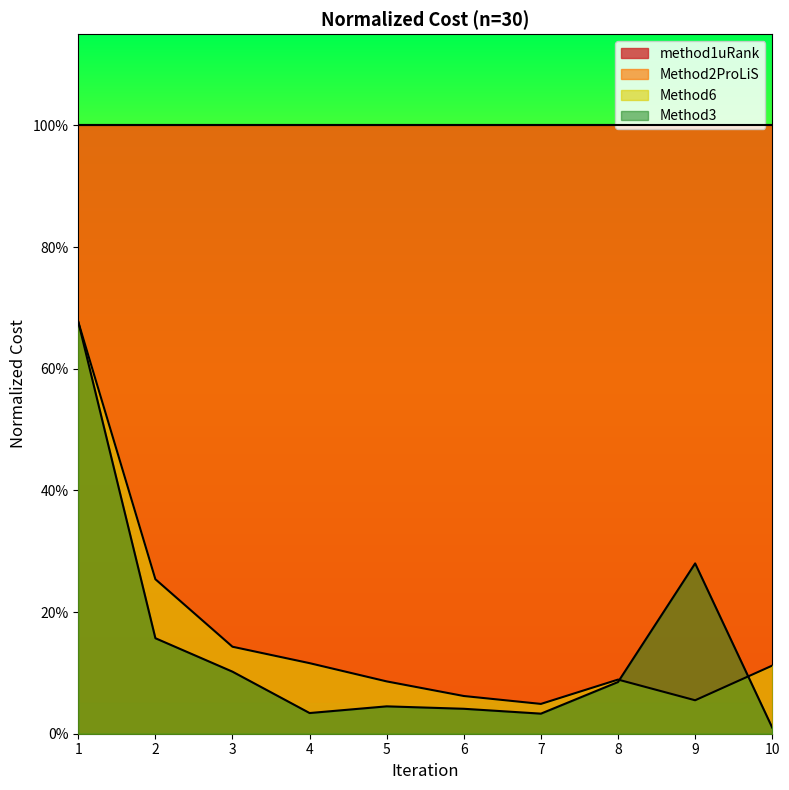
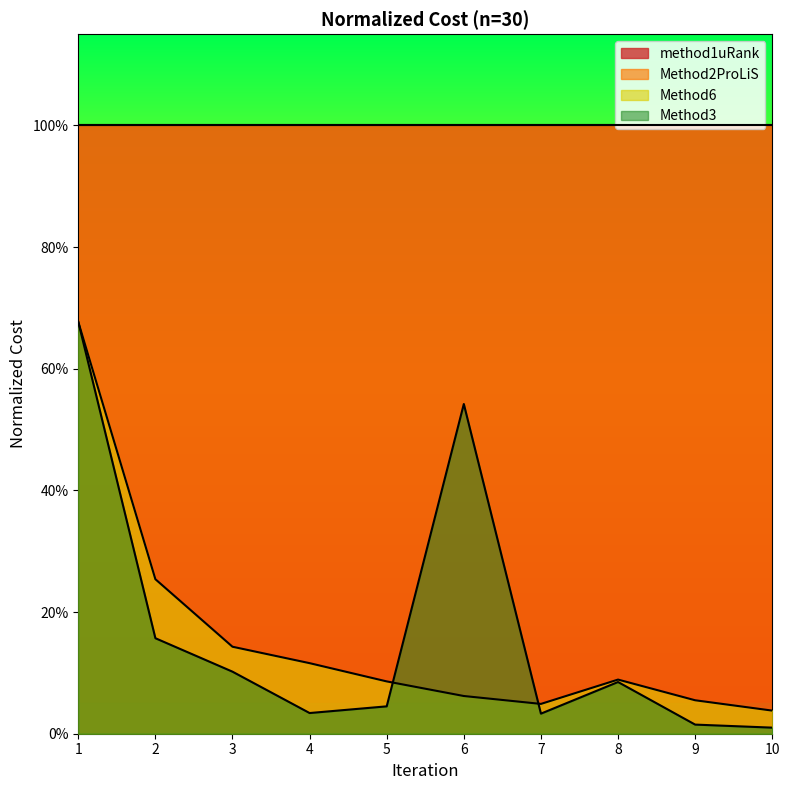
Method3, 6: 4% -> 54%
Method3, 9: 28% -> 2%
Method6, 10: 11% -> 4%
